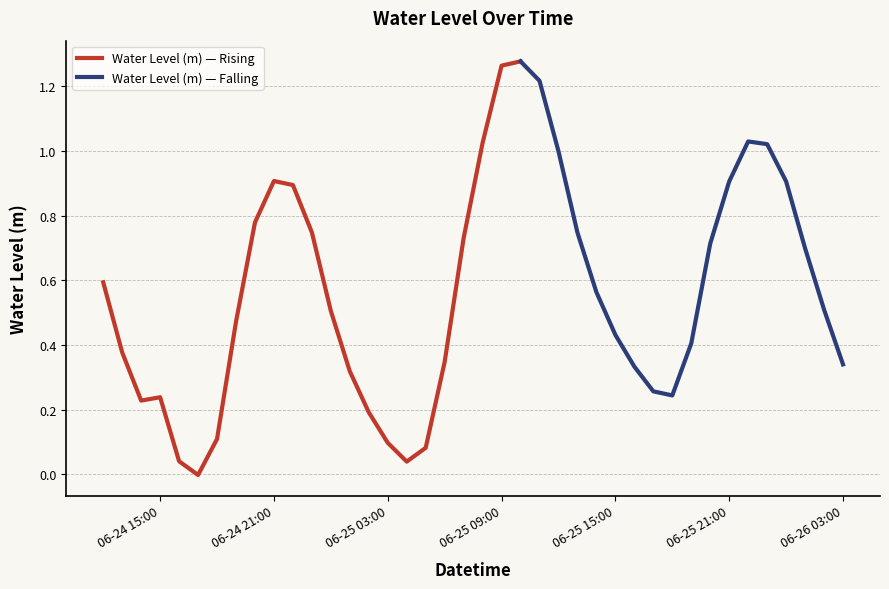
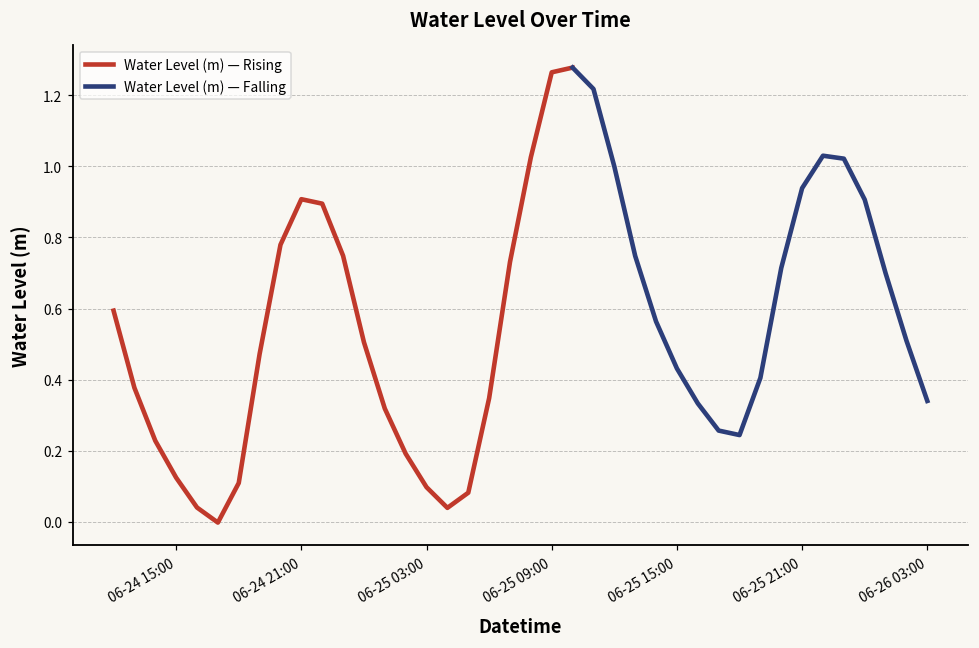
Water Level (m) — Rising, 06-24 15:00: 0.24 -> 0.12
Water Level (m) — Falling, 06-25 21:00: 0.91 -> 0.94
